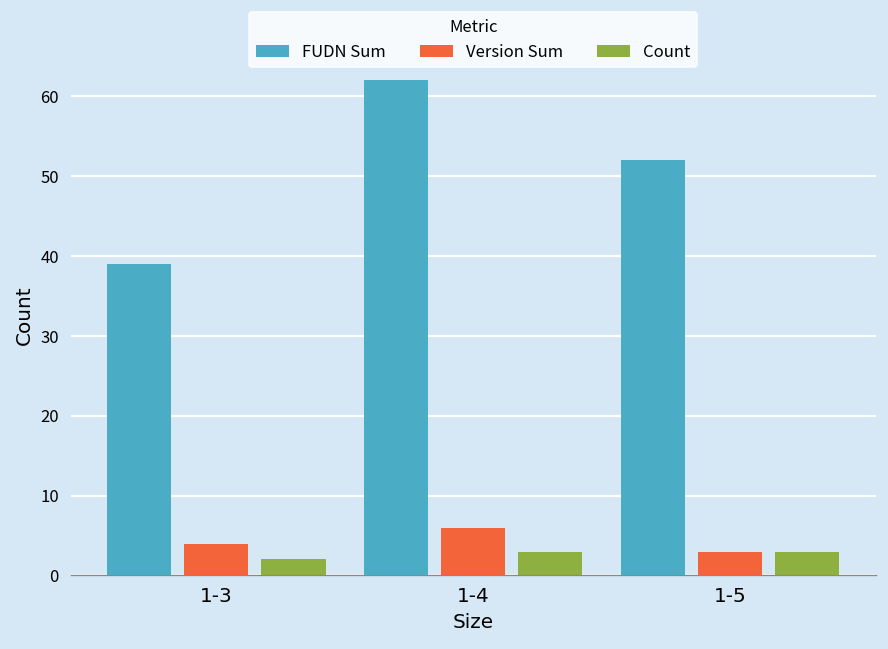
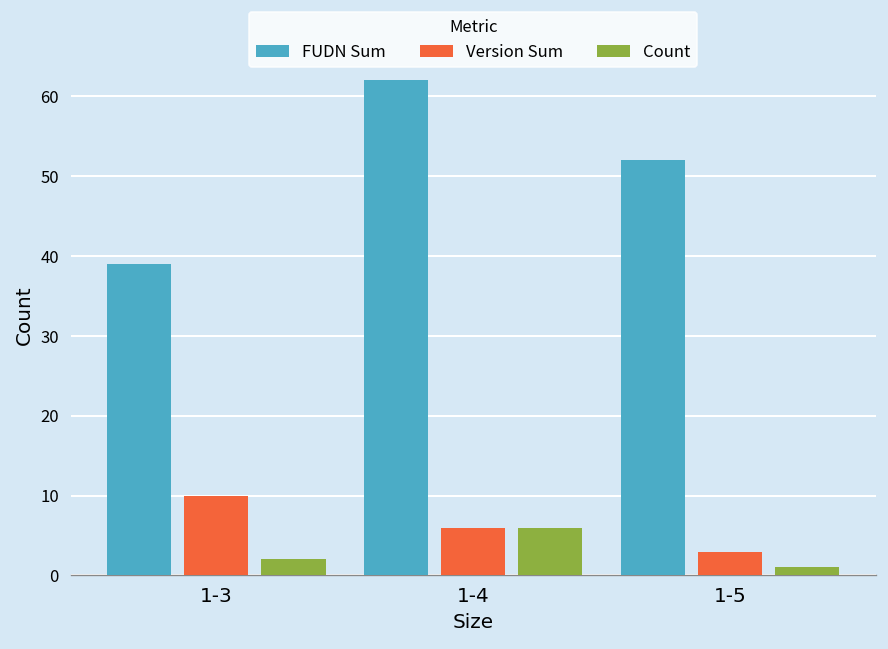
Version Sum, 1-3: 4 -> 10
Count, 1-4: 3 -> 6
Count, 1-5: 3 -> 1
